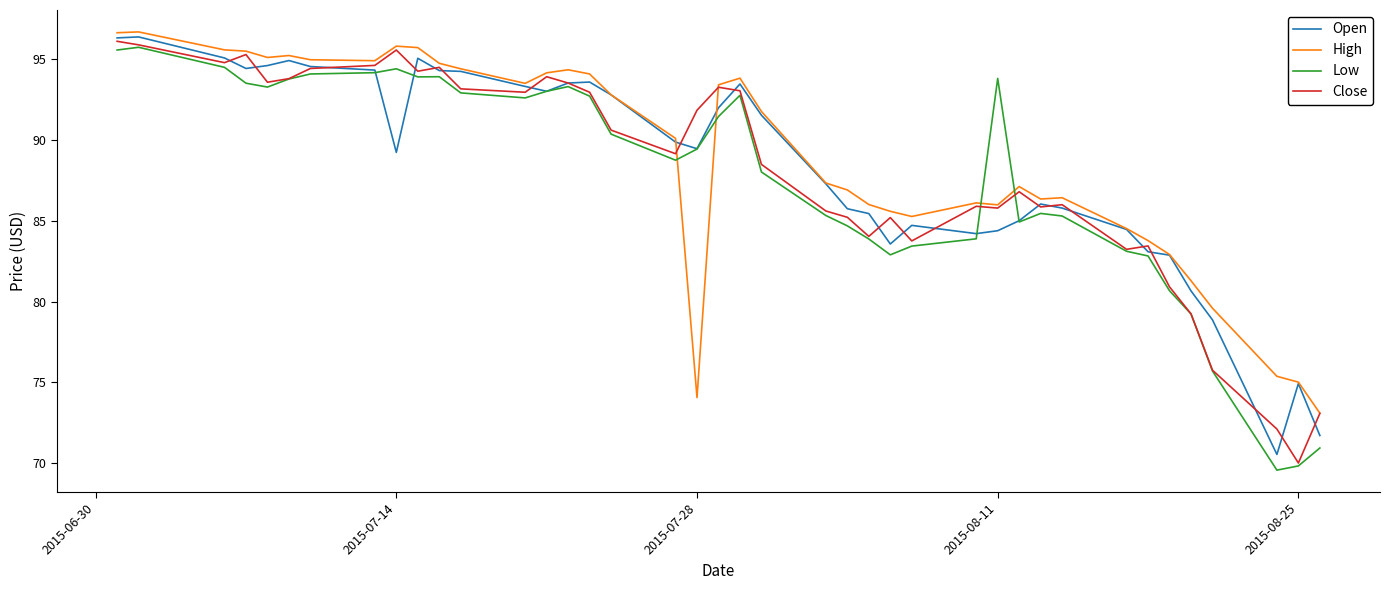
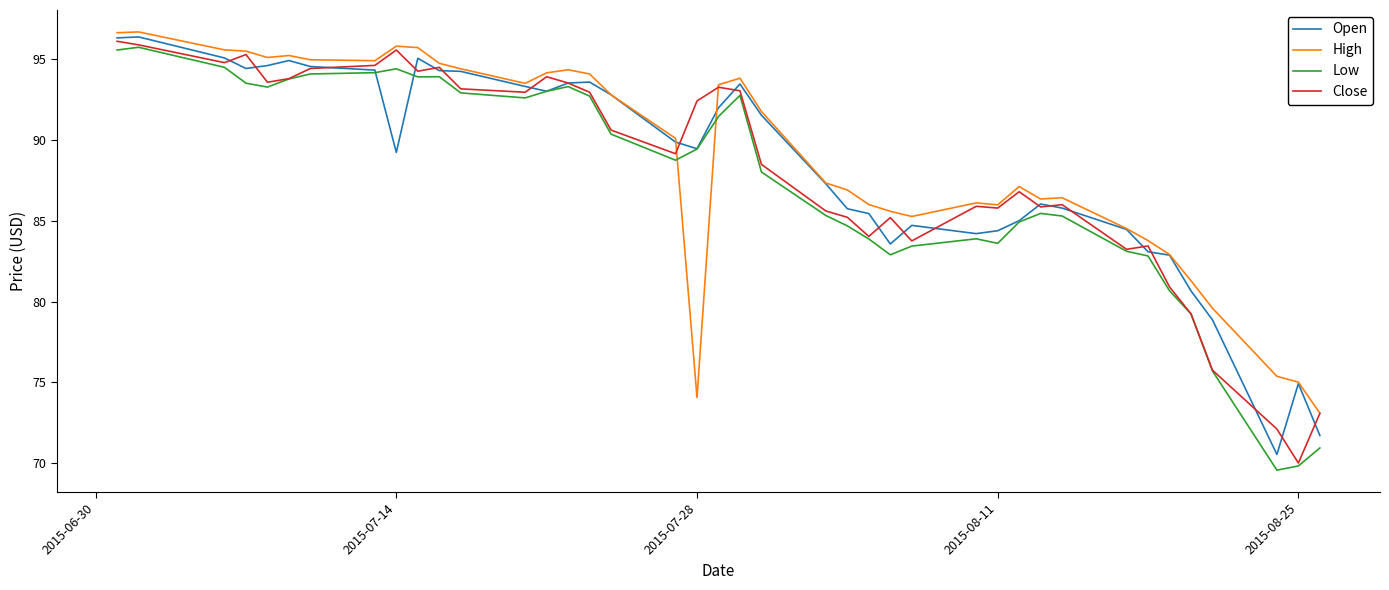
Close, 2015-07-28: 91.8 -> 92.4
Low, 2015-08-11: 93.8 -> 83.6
